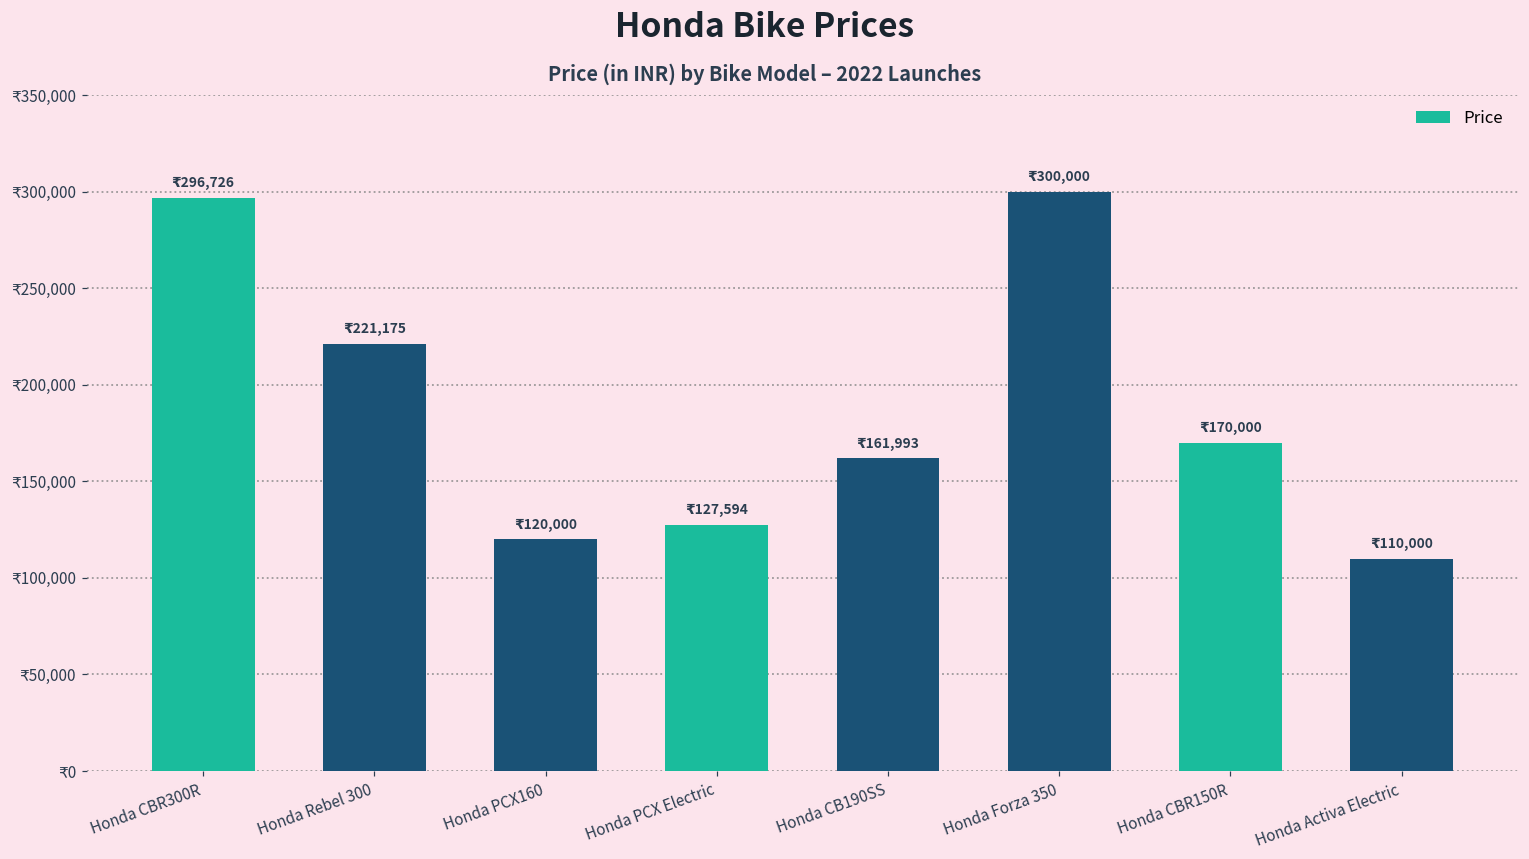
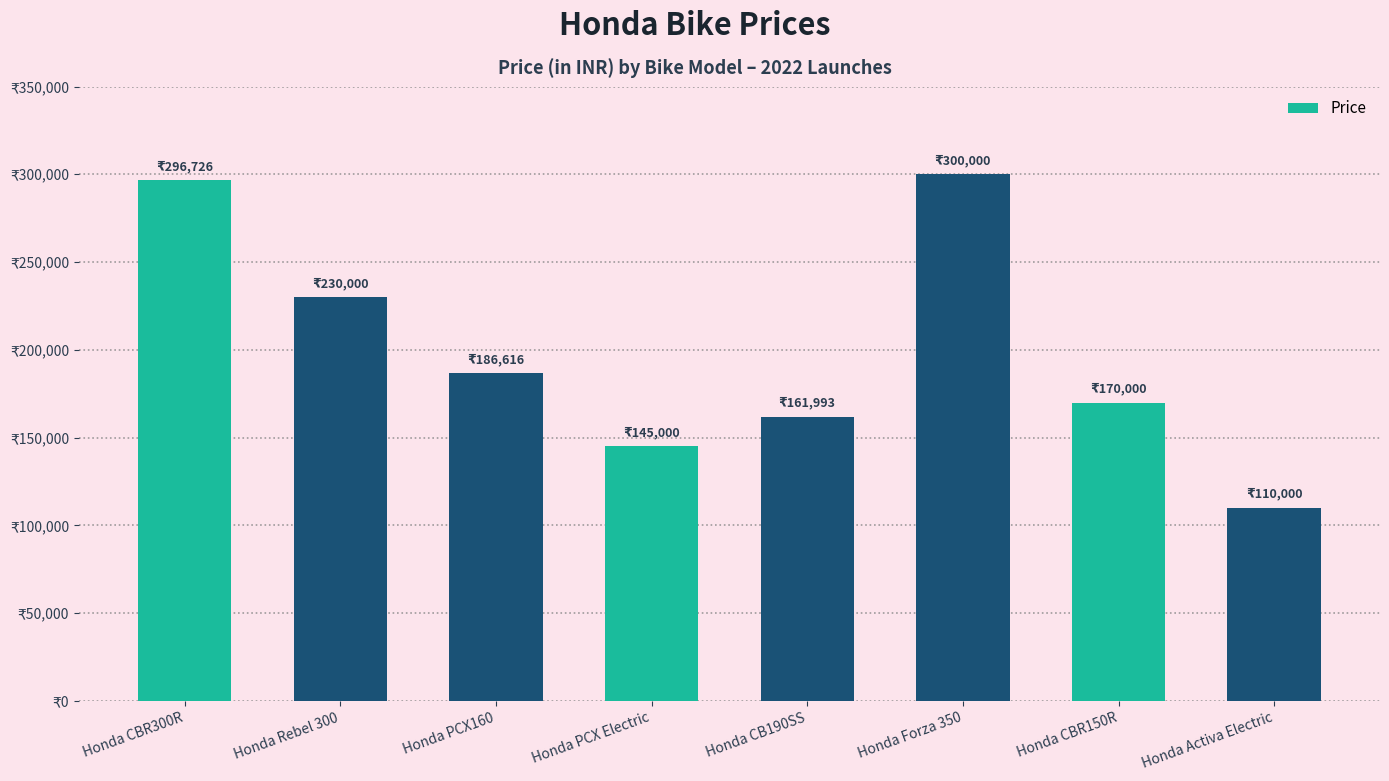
Honda Rebel 300: 221,175 -> 230,000
Honda PCX160: 120,000 -> 186,616
Honda PCX Electric: 127,594 -> 145,000
